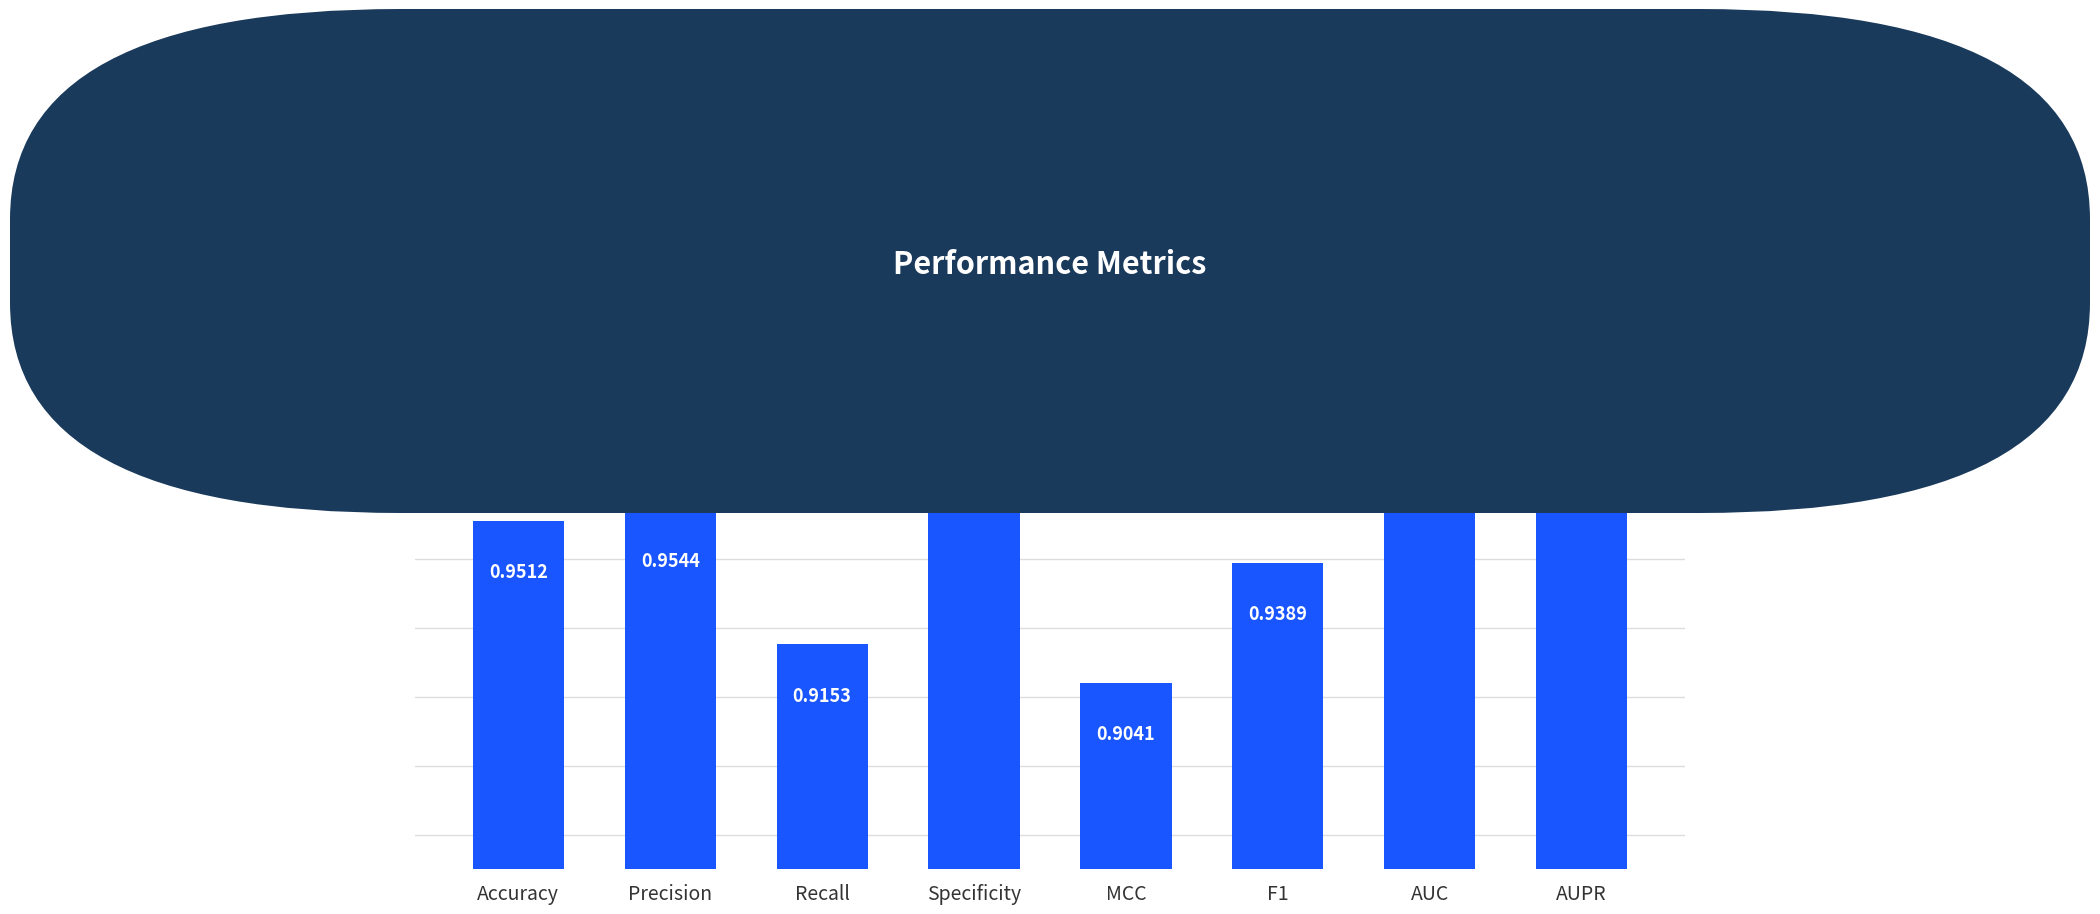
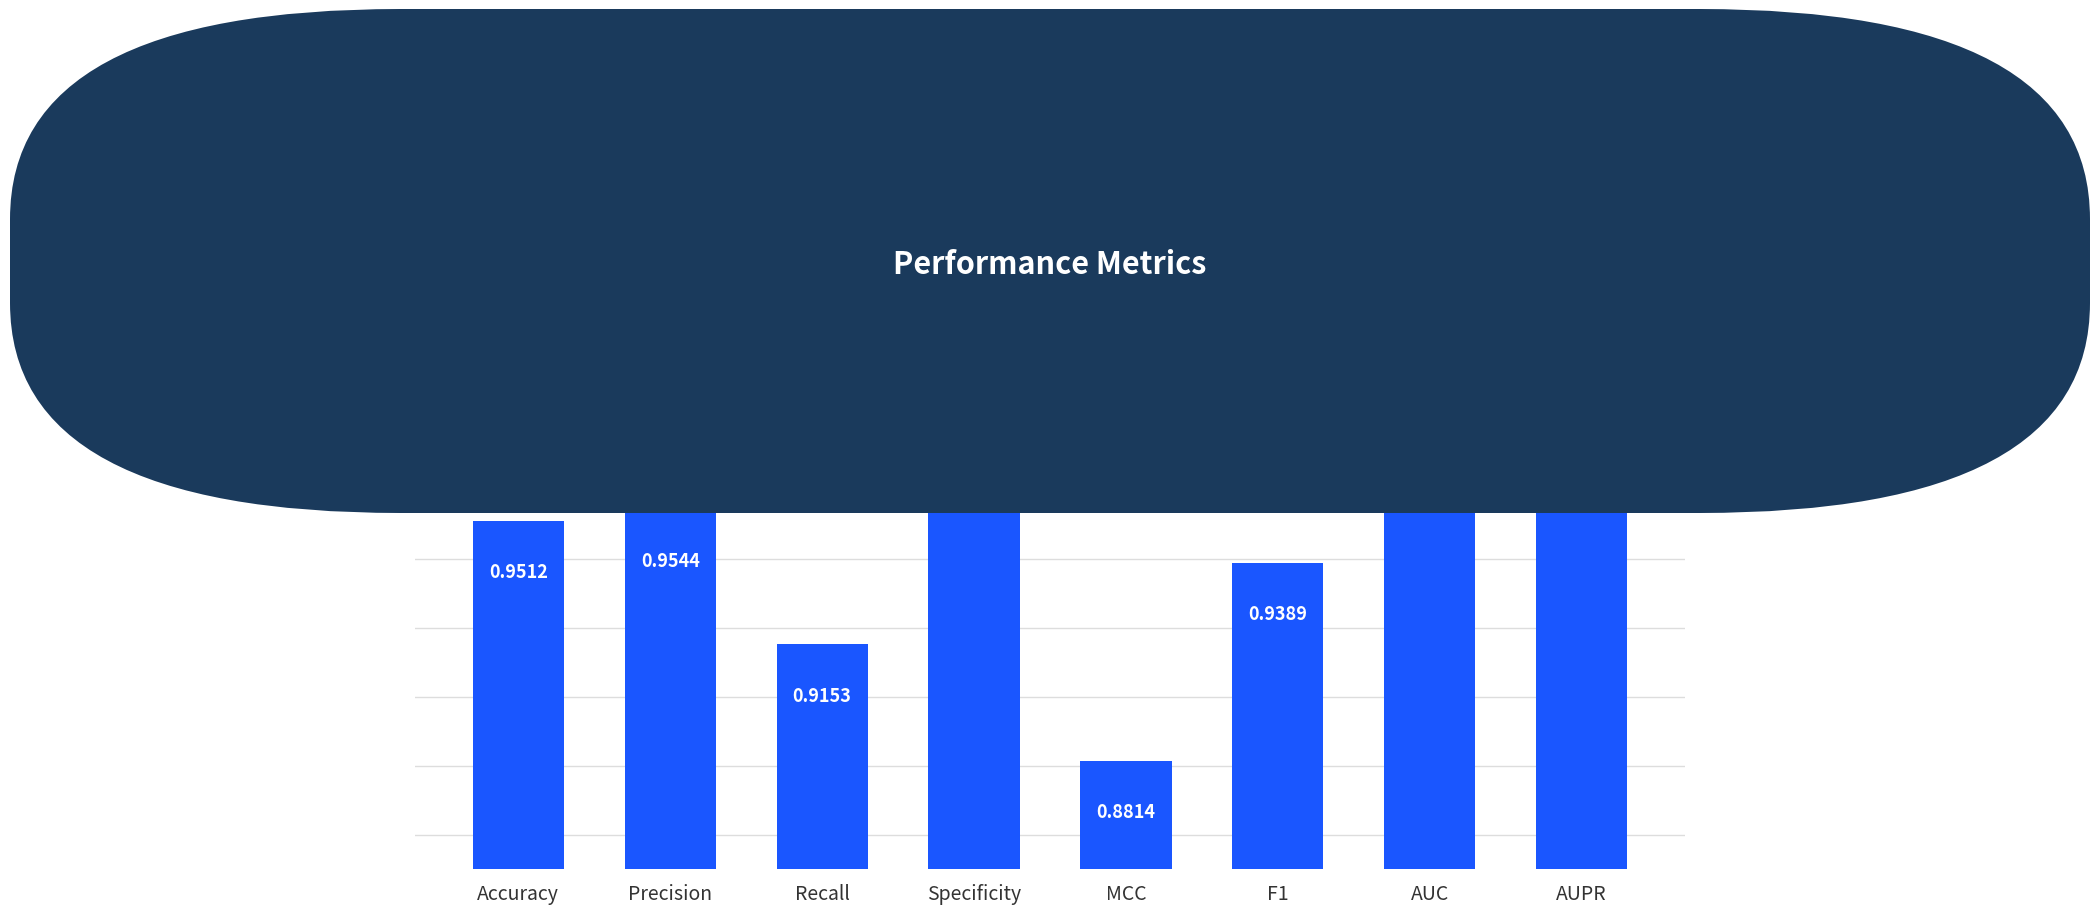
MCC: 0.9041 -> 0.8814
